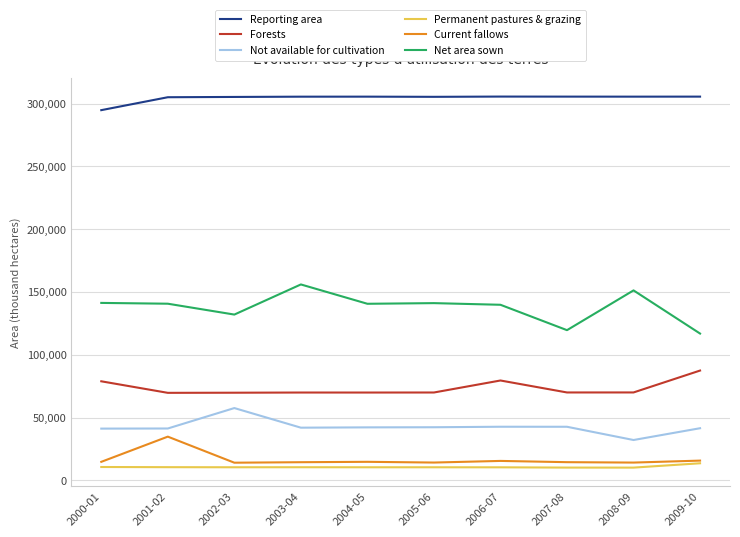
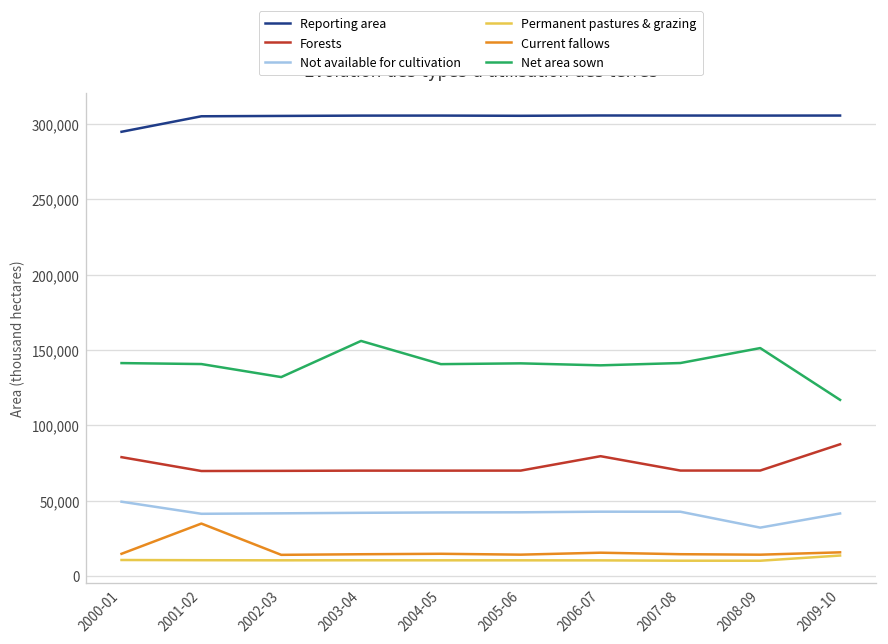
Not available for cultivation, 2000-01: 41,000 -> 49,000
Not available for cultivation, 2002-03: 58,000 -> 42,000
Net area sown, 2007-08: 120,000 -> 141,000
